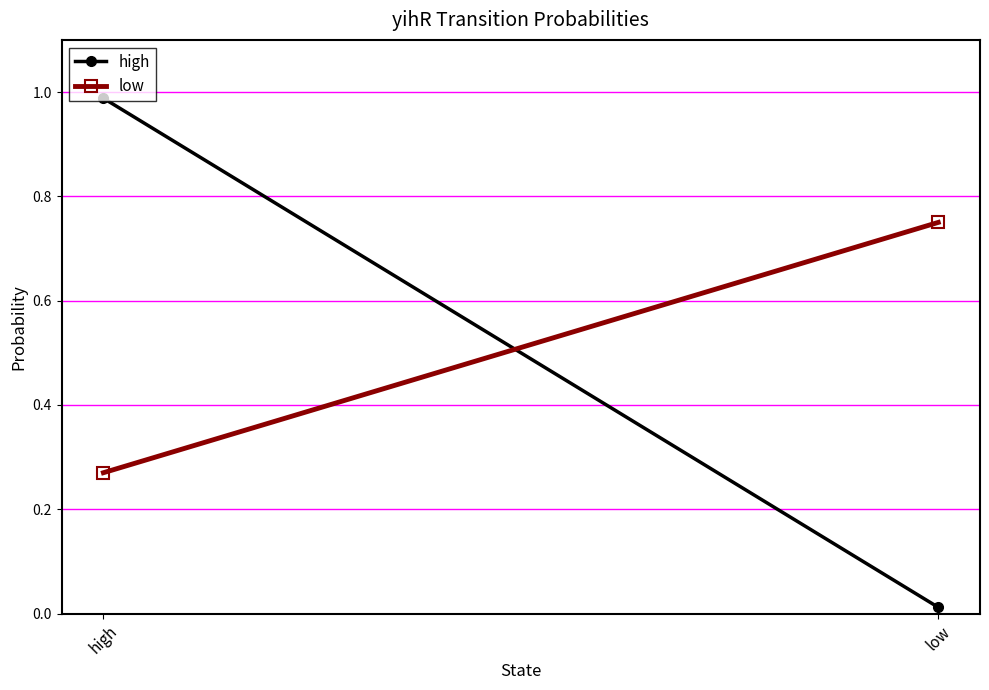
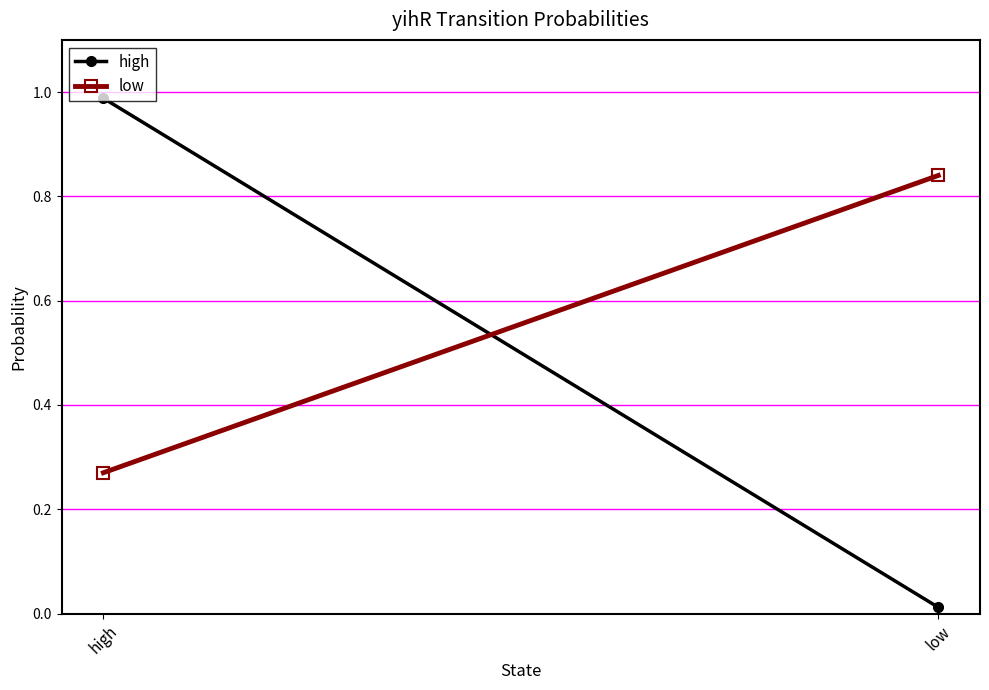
low, low: 0.75 -> 0.84
